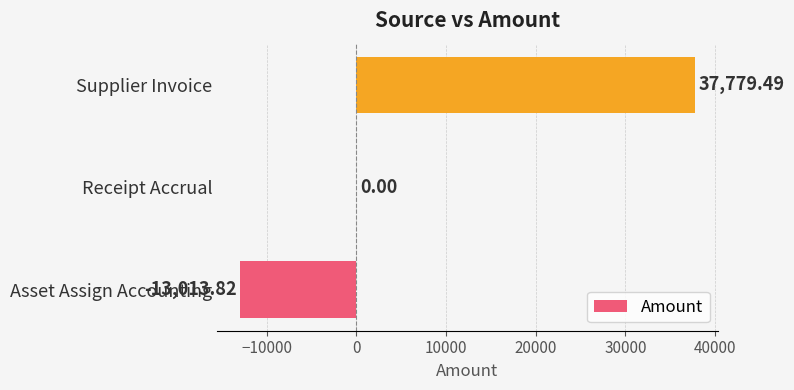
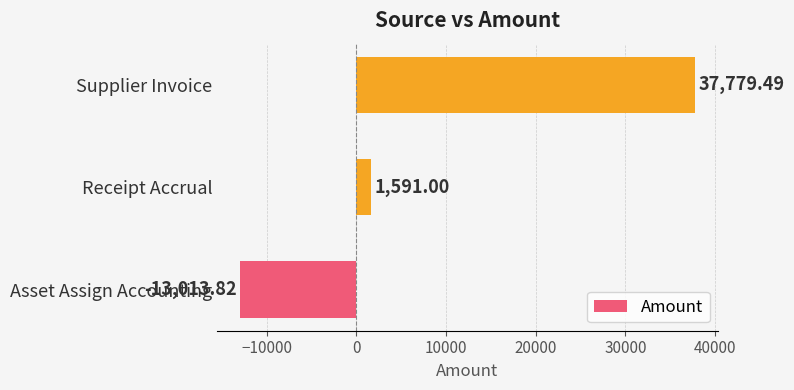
Receipt Accrual: 0.00 -> 1,591.00
